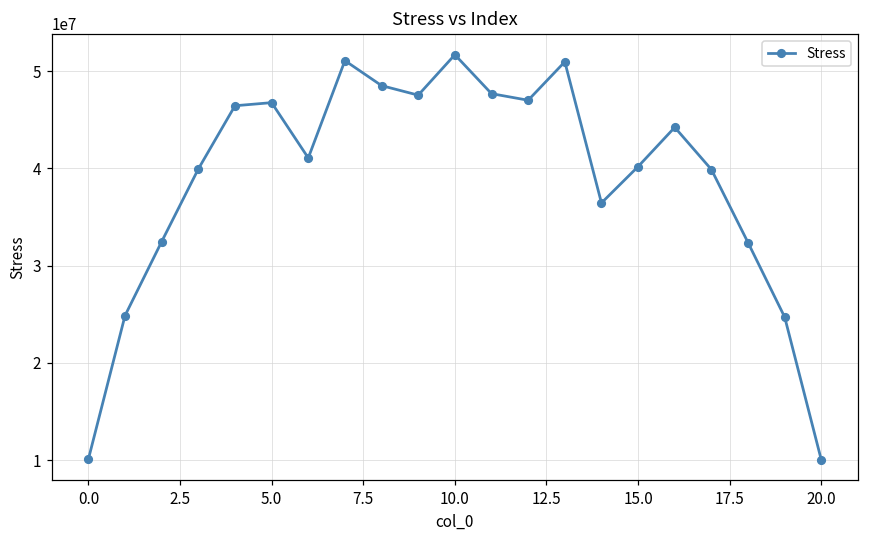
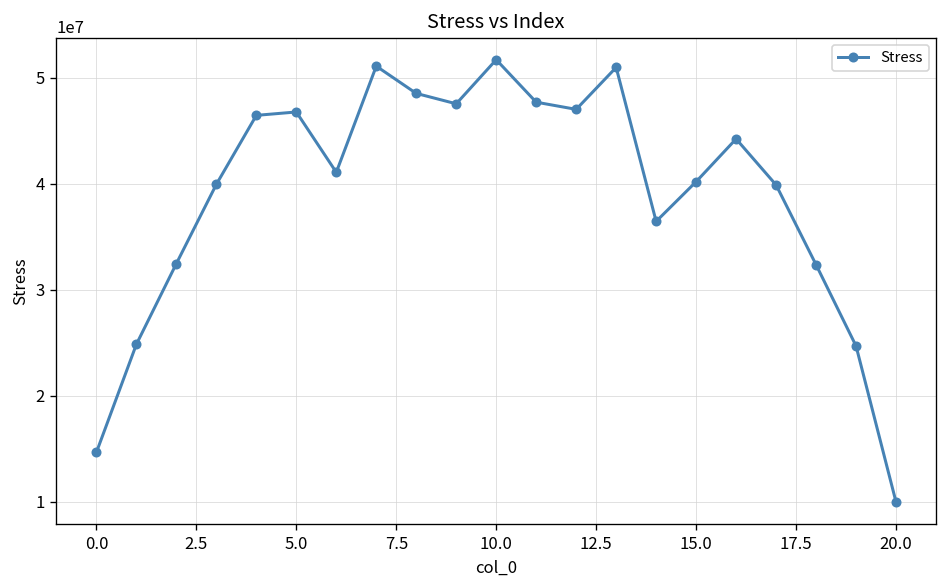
0.0: 10000000 -> 15000000
